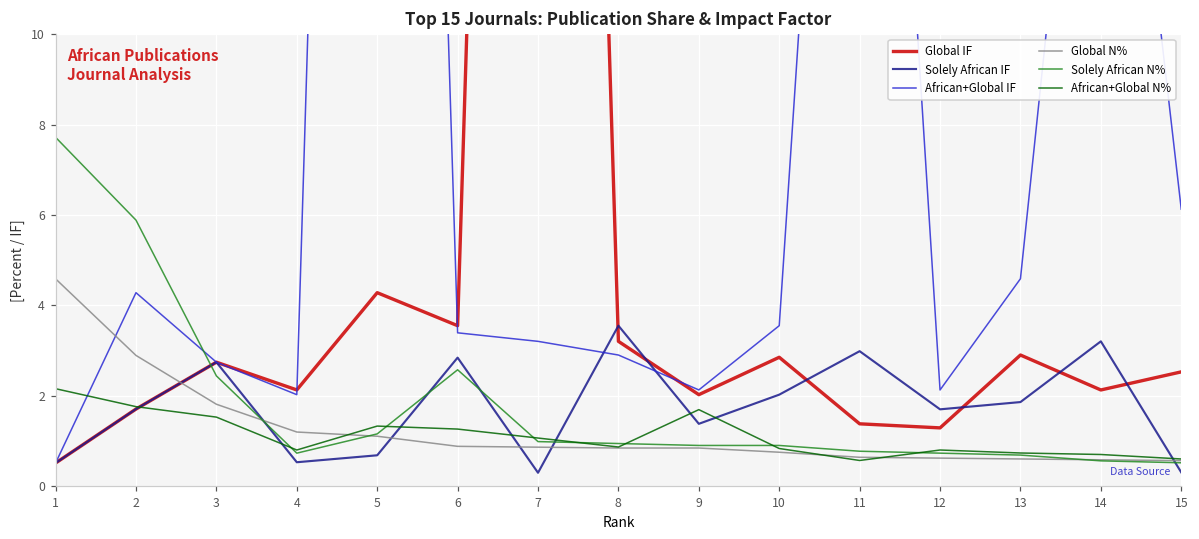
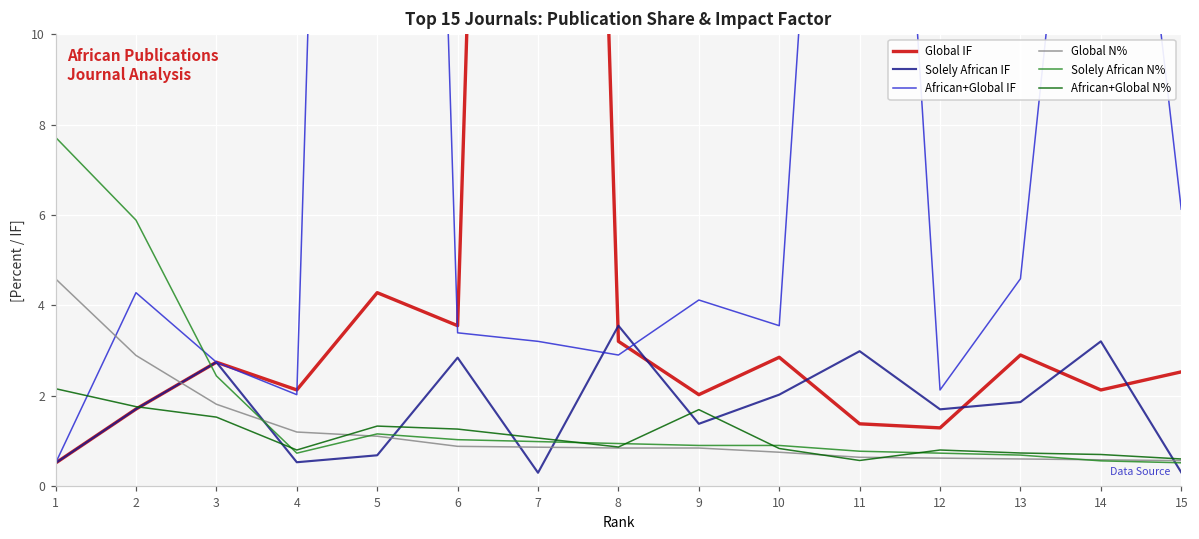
Solely African N%, 6: 2.6 -> 1.0
African+Global IF, 9: 2.1 -> 4.1
